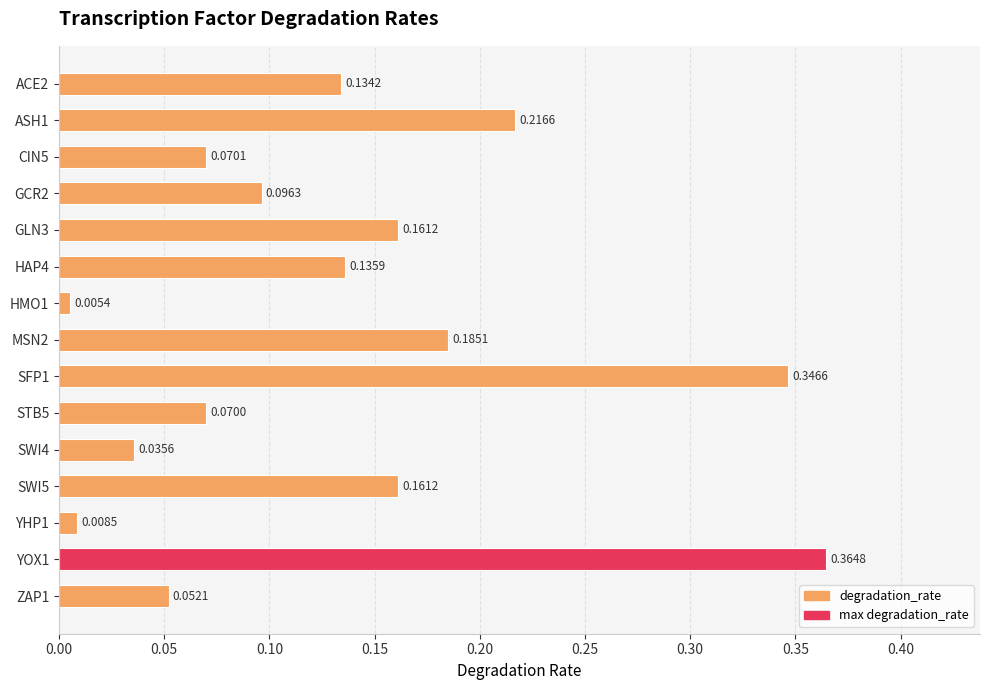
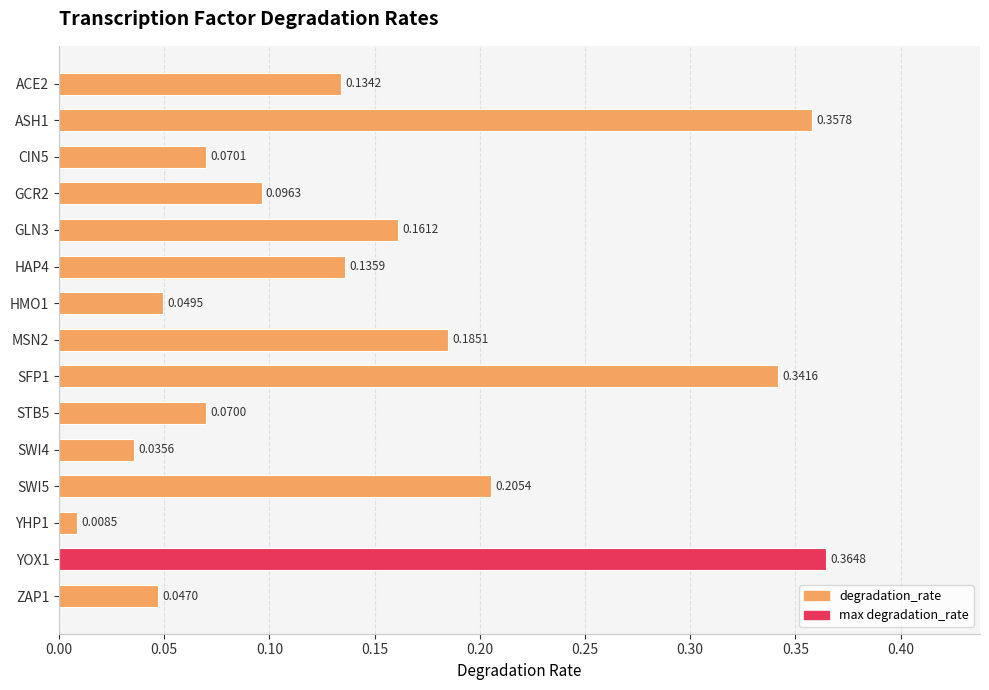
ASH1: 0.2166 -> 0.3578
HMO1: 0.0054 -> 0.0495
SFP1: 0.3466 -> 0.3416
SWI5: 0.1612 -> 0.2054
ZAP1: 0.0521 -> 0.0470
